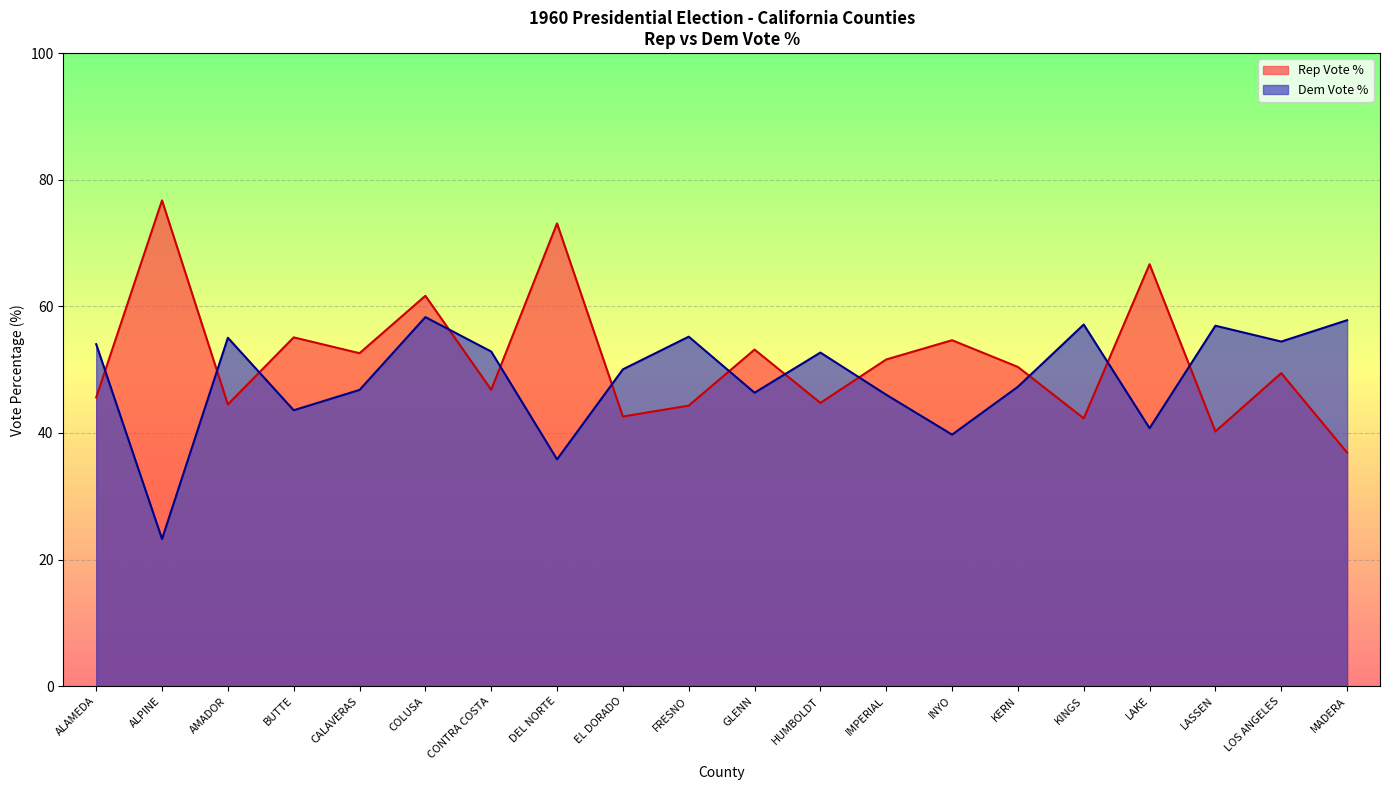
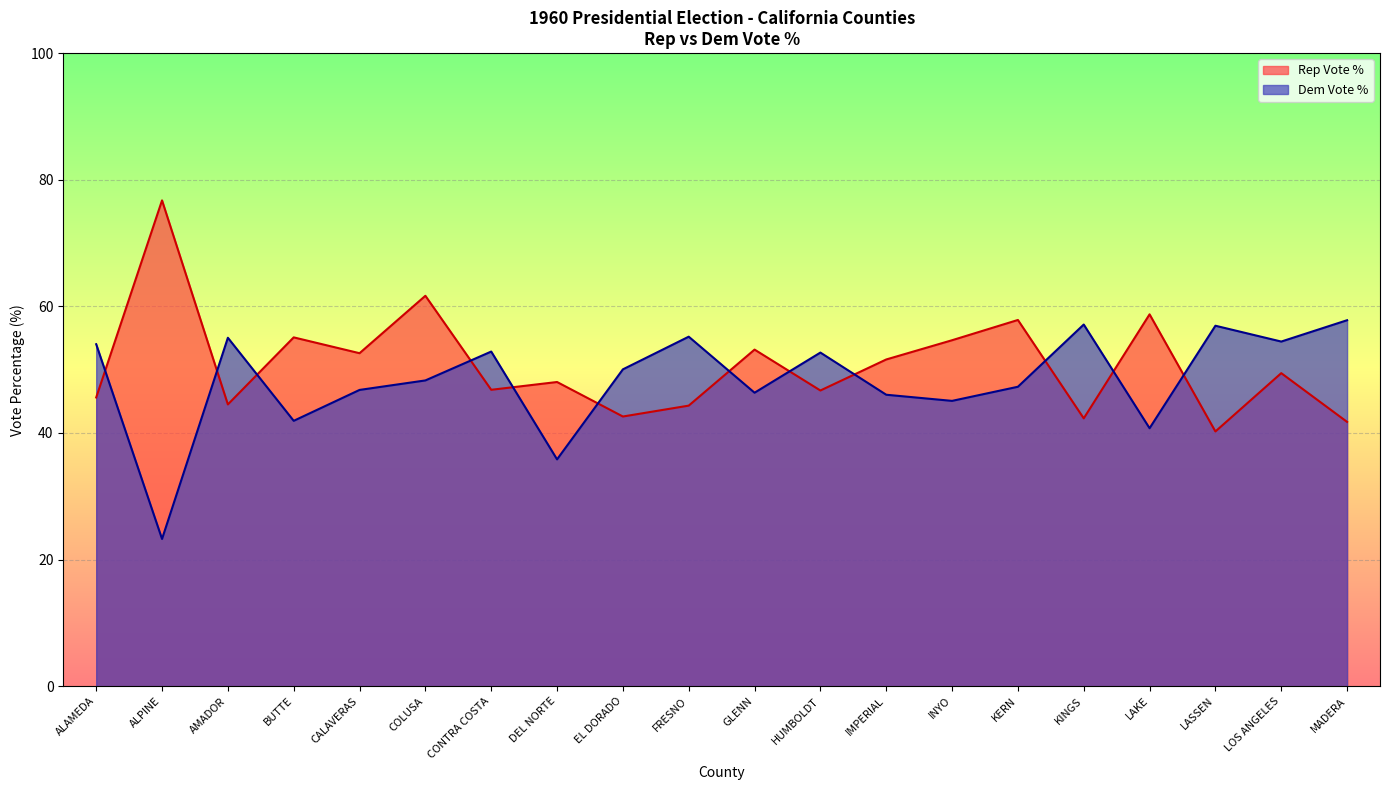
Dem Vote %, BUTTE: 44 -> 42
Dem Vote %, COLUSA: 58 -> 48
Rep Vote %, DEL NORTE: 73 -> 48
Rep Vote %, HUMBOLDT: 45 -> 47
Dem Vote %, INYO: 40 -> 45
Rep Vote %, KERN: 50 -> 58
Rep Vote %, LAKE: 67 -> 59
Rep Vote %, MADERA: 37 -> 42
